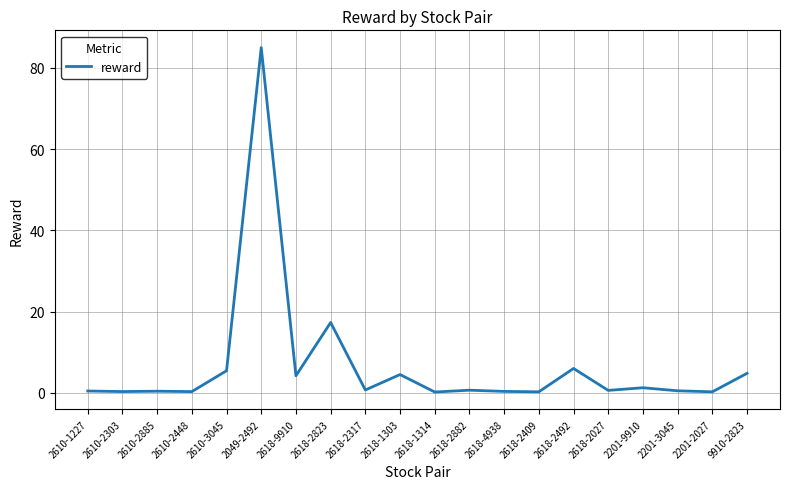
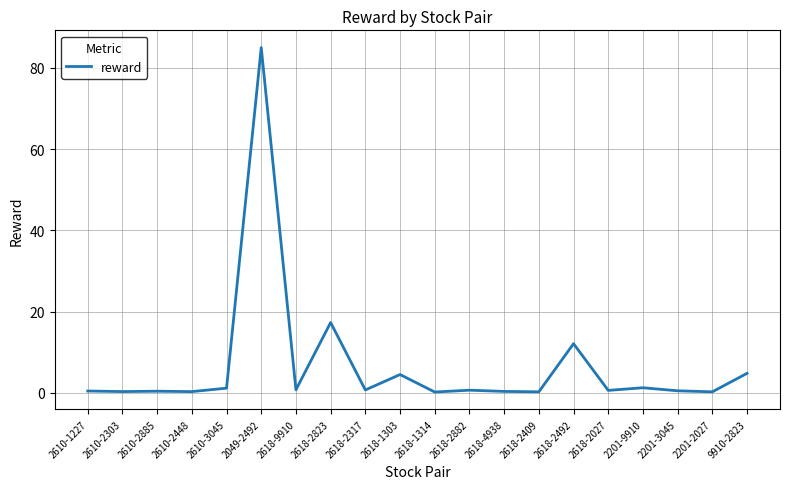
2610-3045: 5 -> 1
2618-9910: 4 -> 1
2618-2492: 6 -> 12
